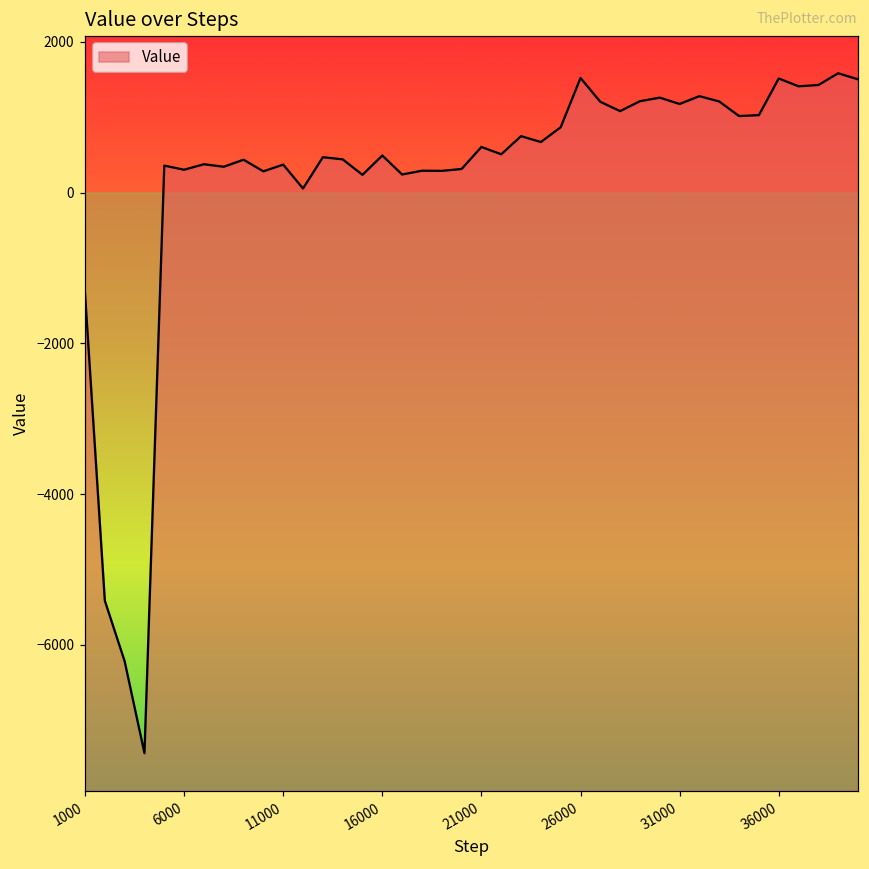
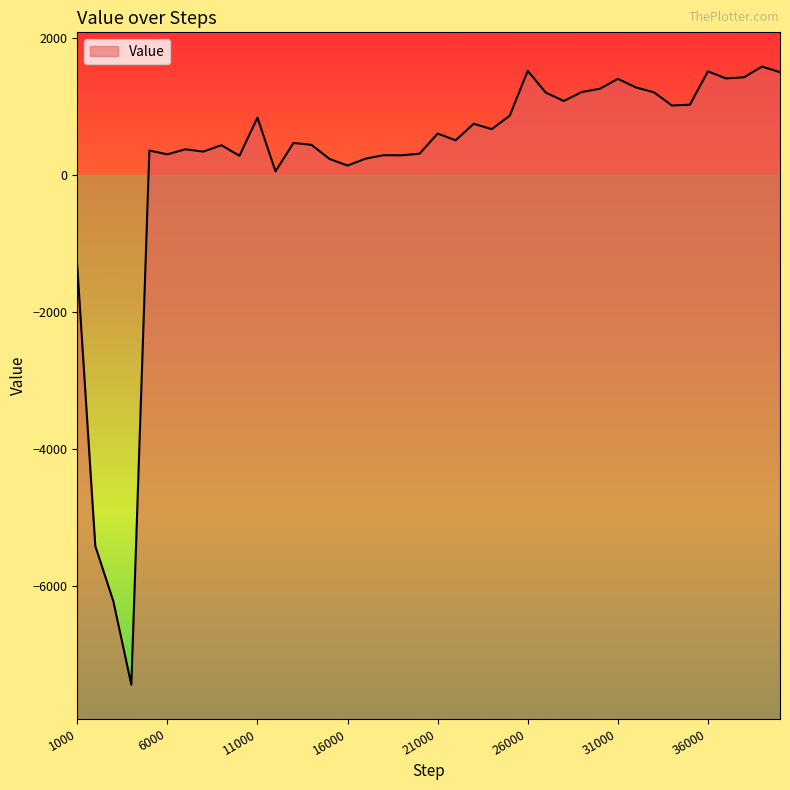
11000: 400 -> 800
16000: 500 -> 100
31000: 1200 -> 1400
